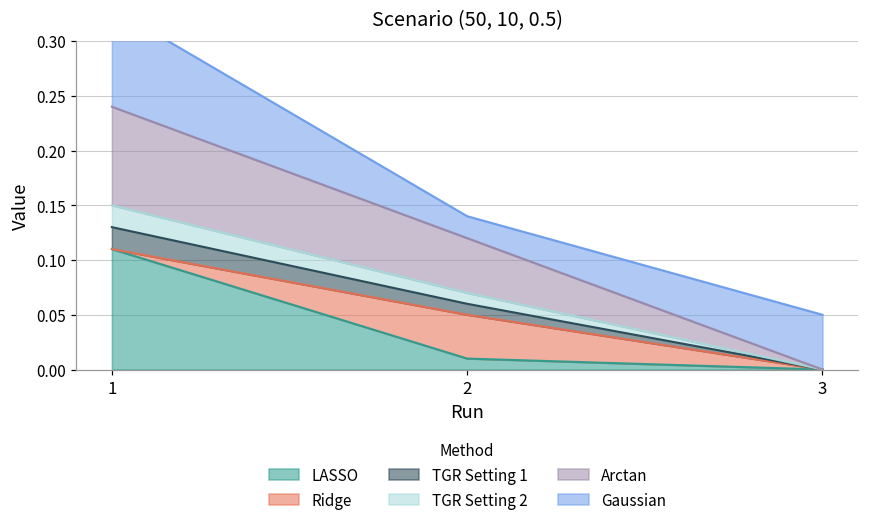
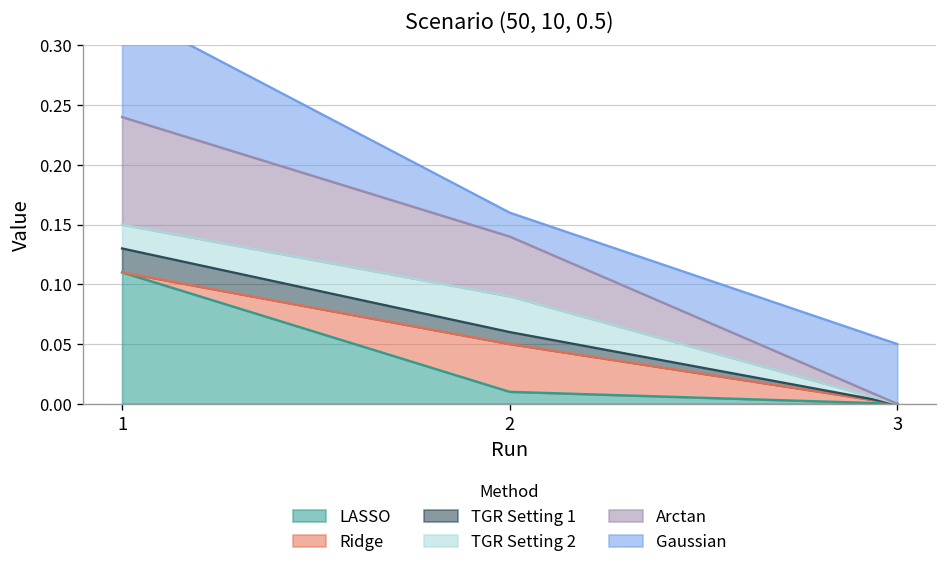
TGR Setting 2, 2: 0.01 -> 0.03
